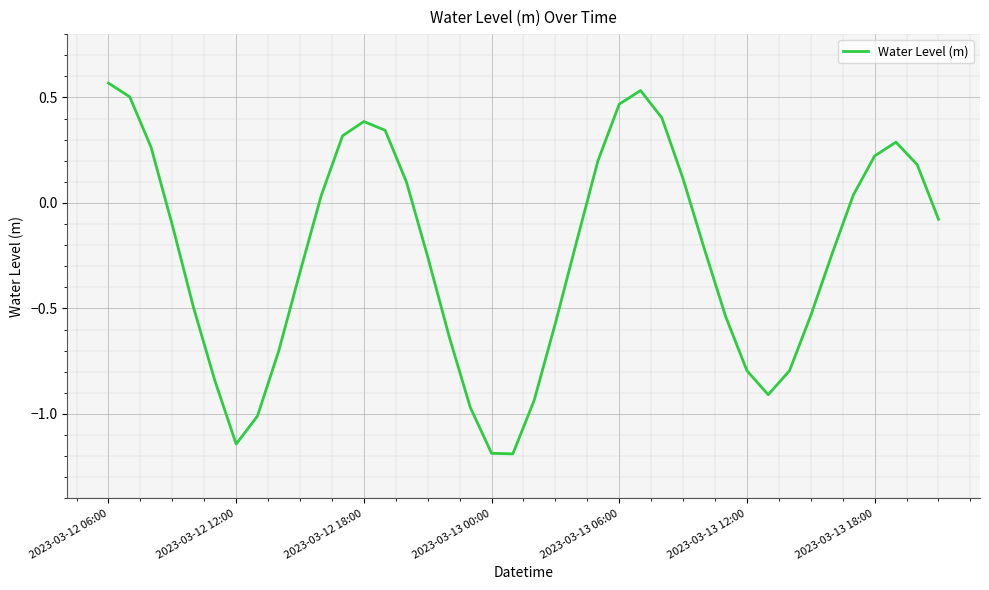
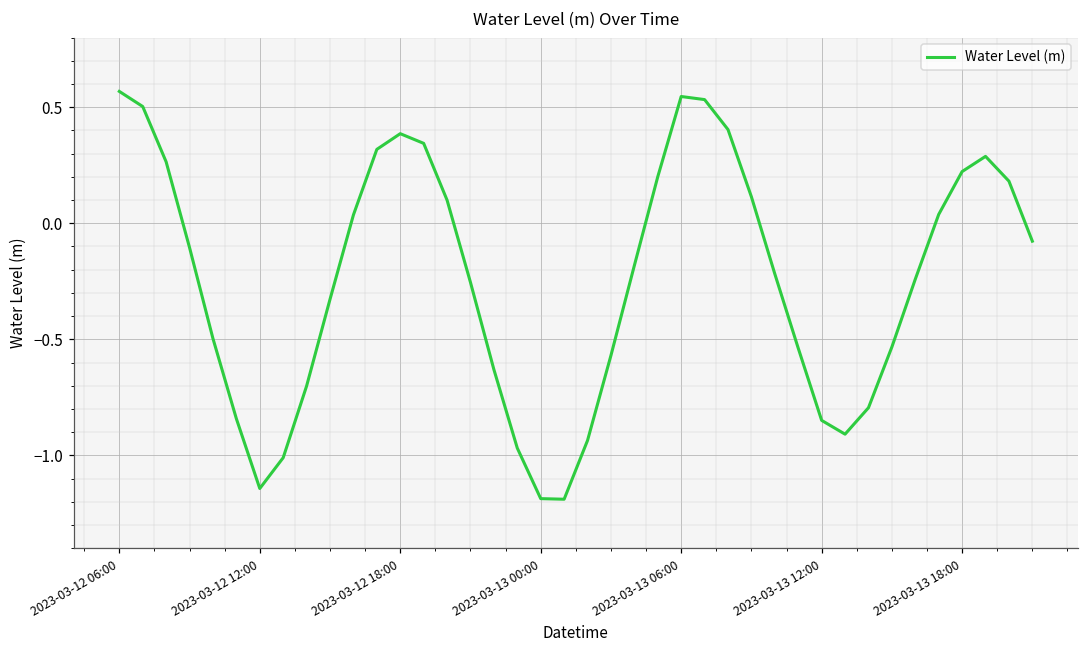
2023-03-13 06:00: 0.47 -> 0.55
2023-03-13 12:00: -0.80 -> -0.85
